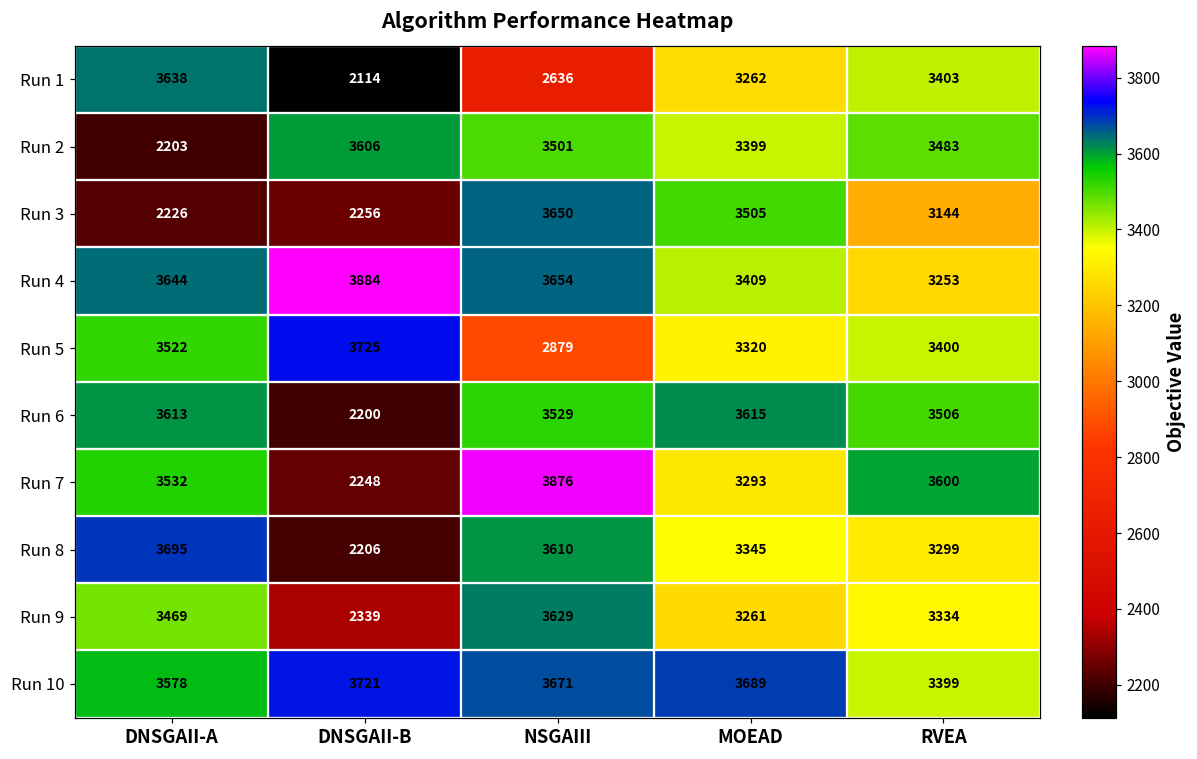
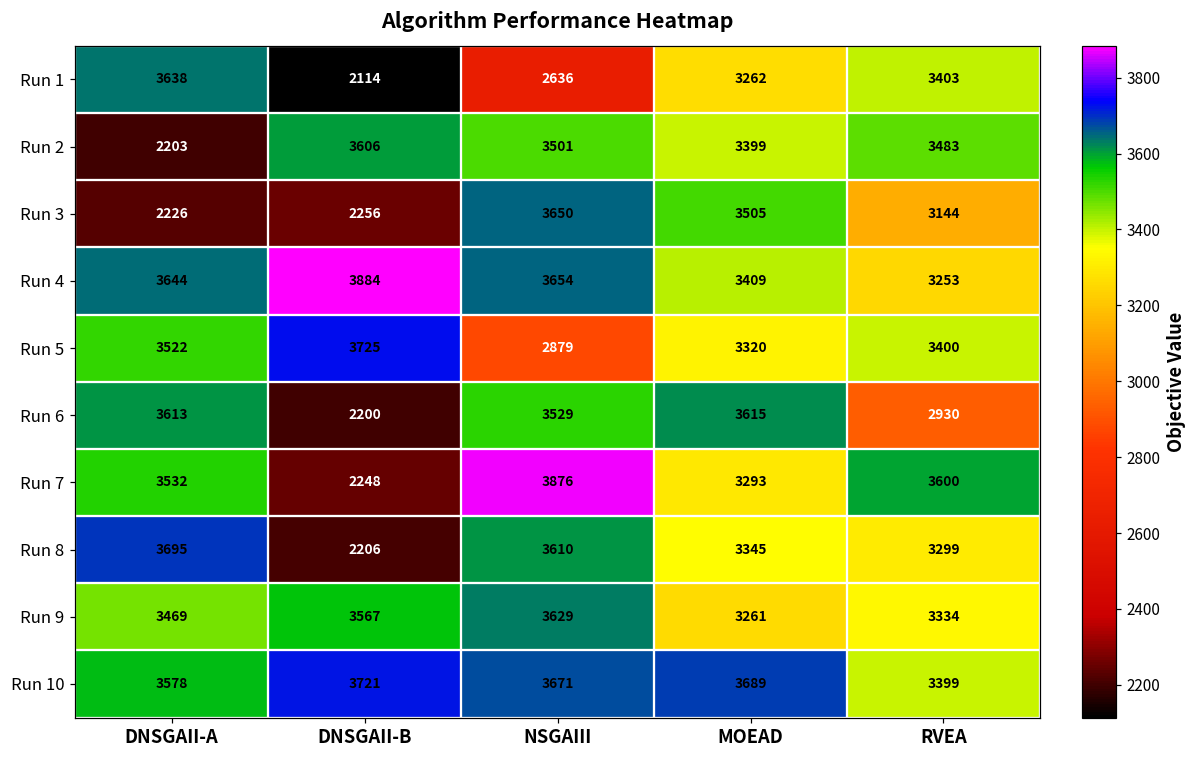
Run 6, RVEA: 3506 -> 2930
Run 9, DNSGAII-B: 2339 -> 3567
